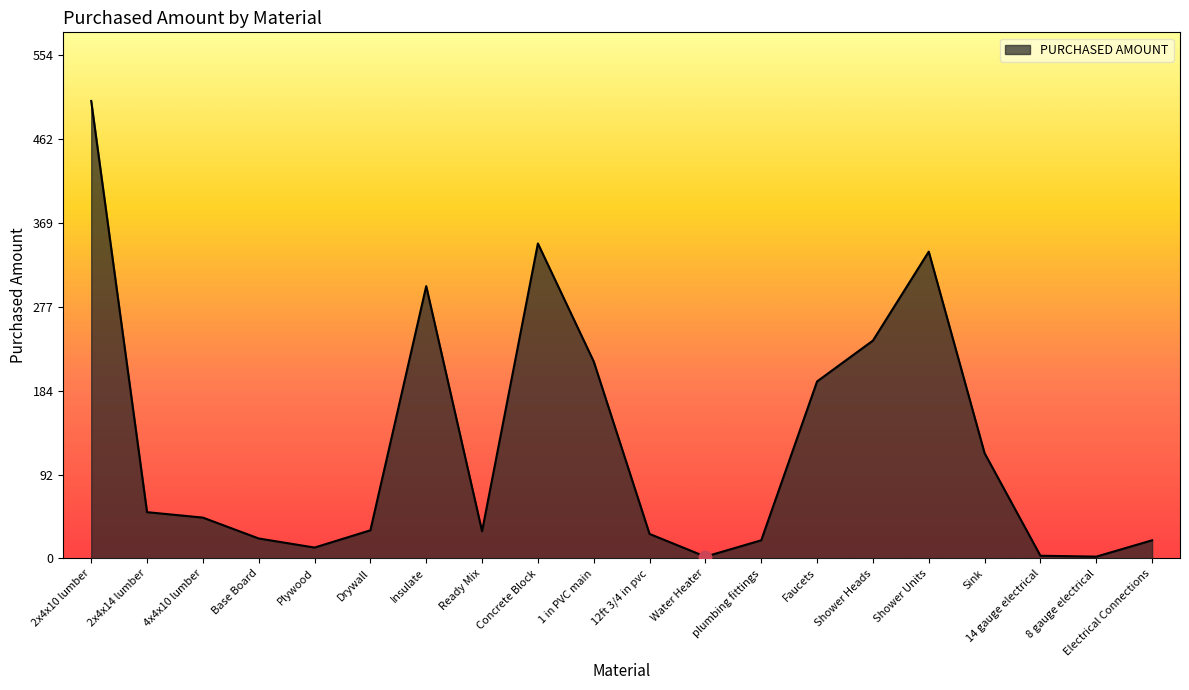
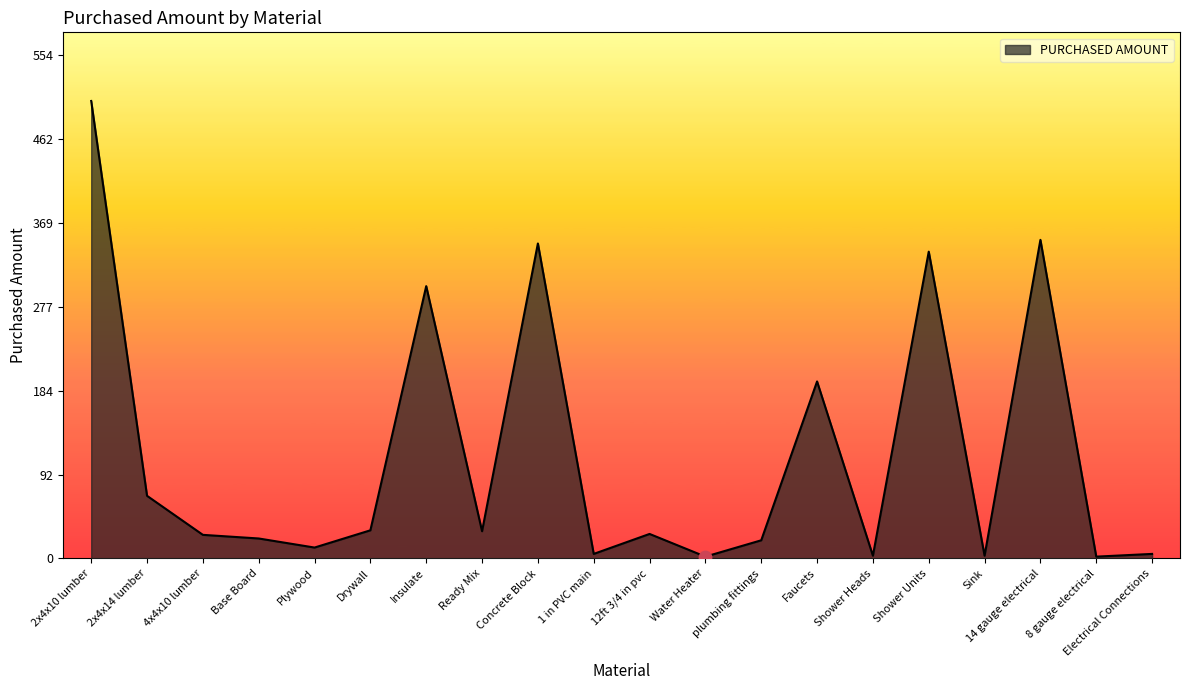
PURCHASED AMOUNT, 2x4x14 lumber: 50 -> 70
PURCHASED AMOUNT, 4x4x10 lumber: 50 -> 30
PURCHASED AMOUNT, 1 in PVC main: 220 -> 10
PURCHASED AMOUNT, Shower Heads: 240 -> 0
PURCHASED AMOUNT, Sink: 120 -> 0
PURCHASED AMOUNT, 14 gauge electrical: 0 -> 350
PURCHASED AMOUNT, Electrical Connections: 20 -> 10
